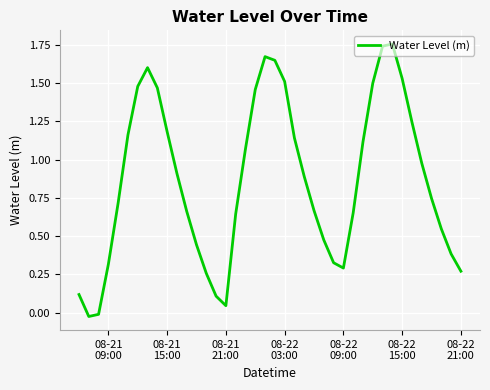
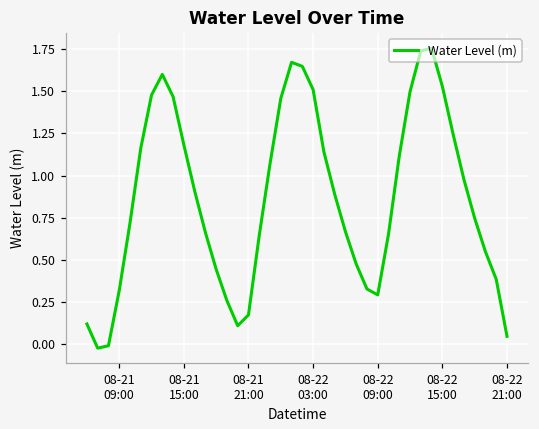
08-21 21:00: 0.04 -> 0.17
08-22 21:00: 0.27 -> 0.04
